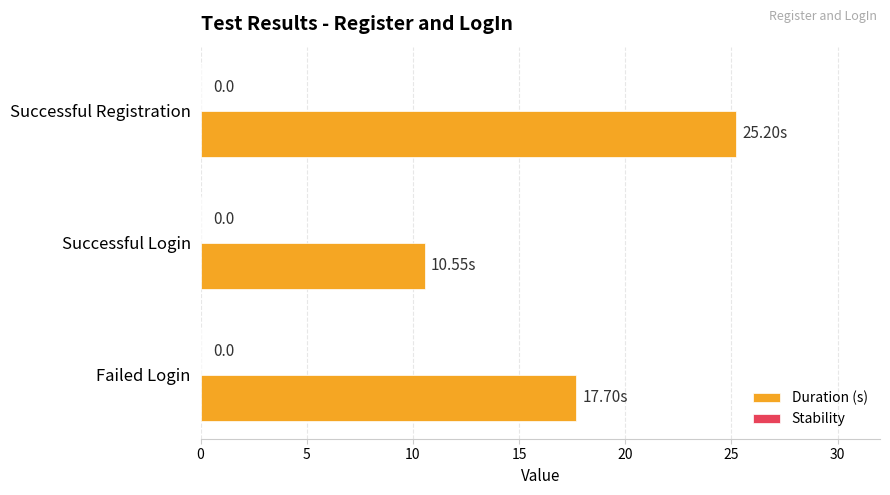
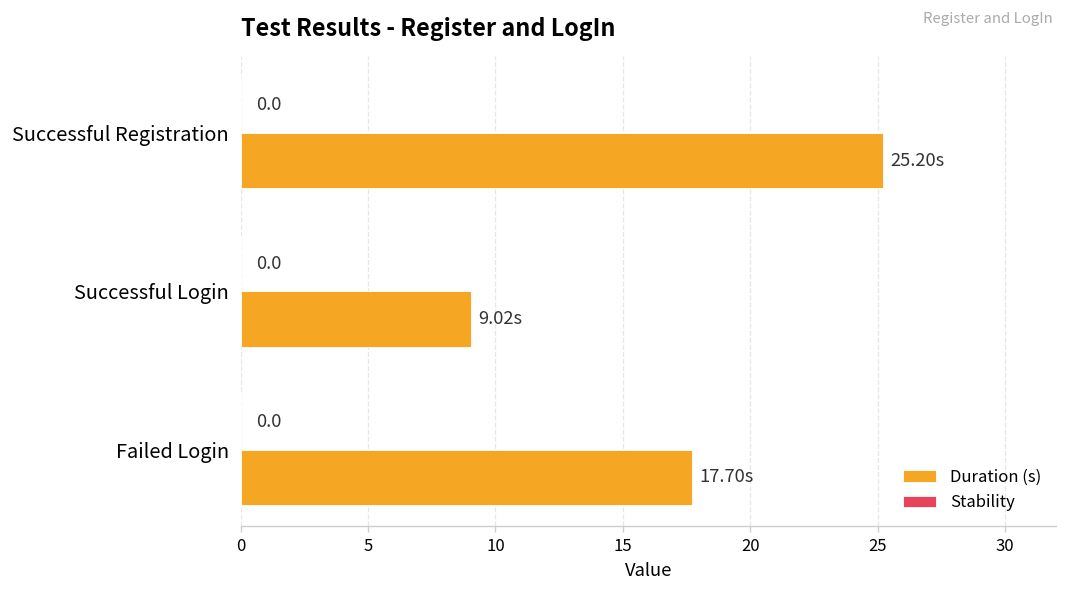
Duration (s), Successful Login: 10.55s -> 9.02s
